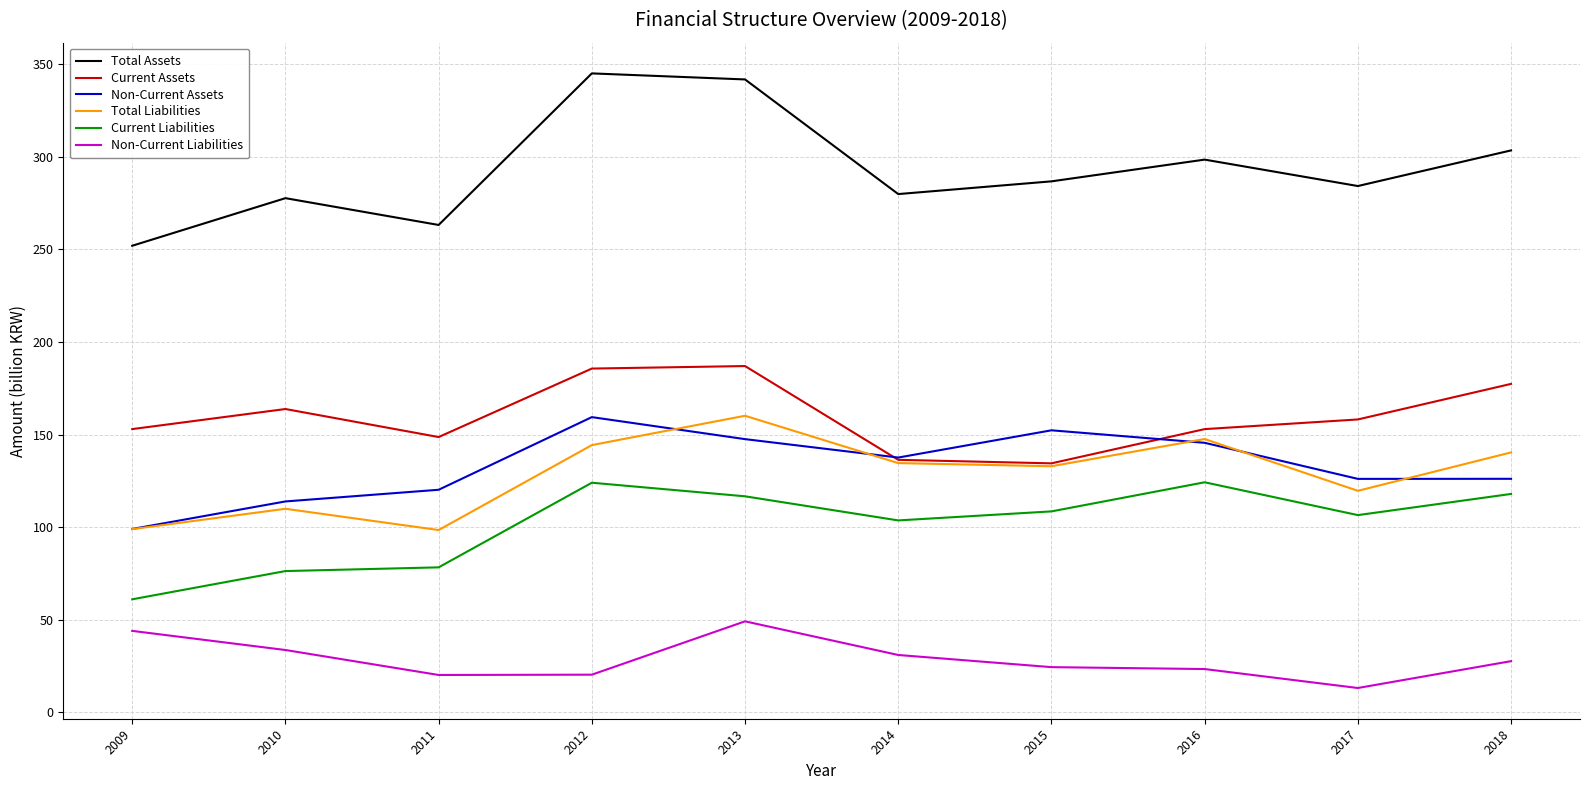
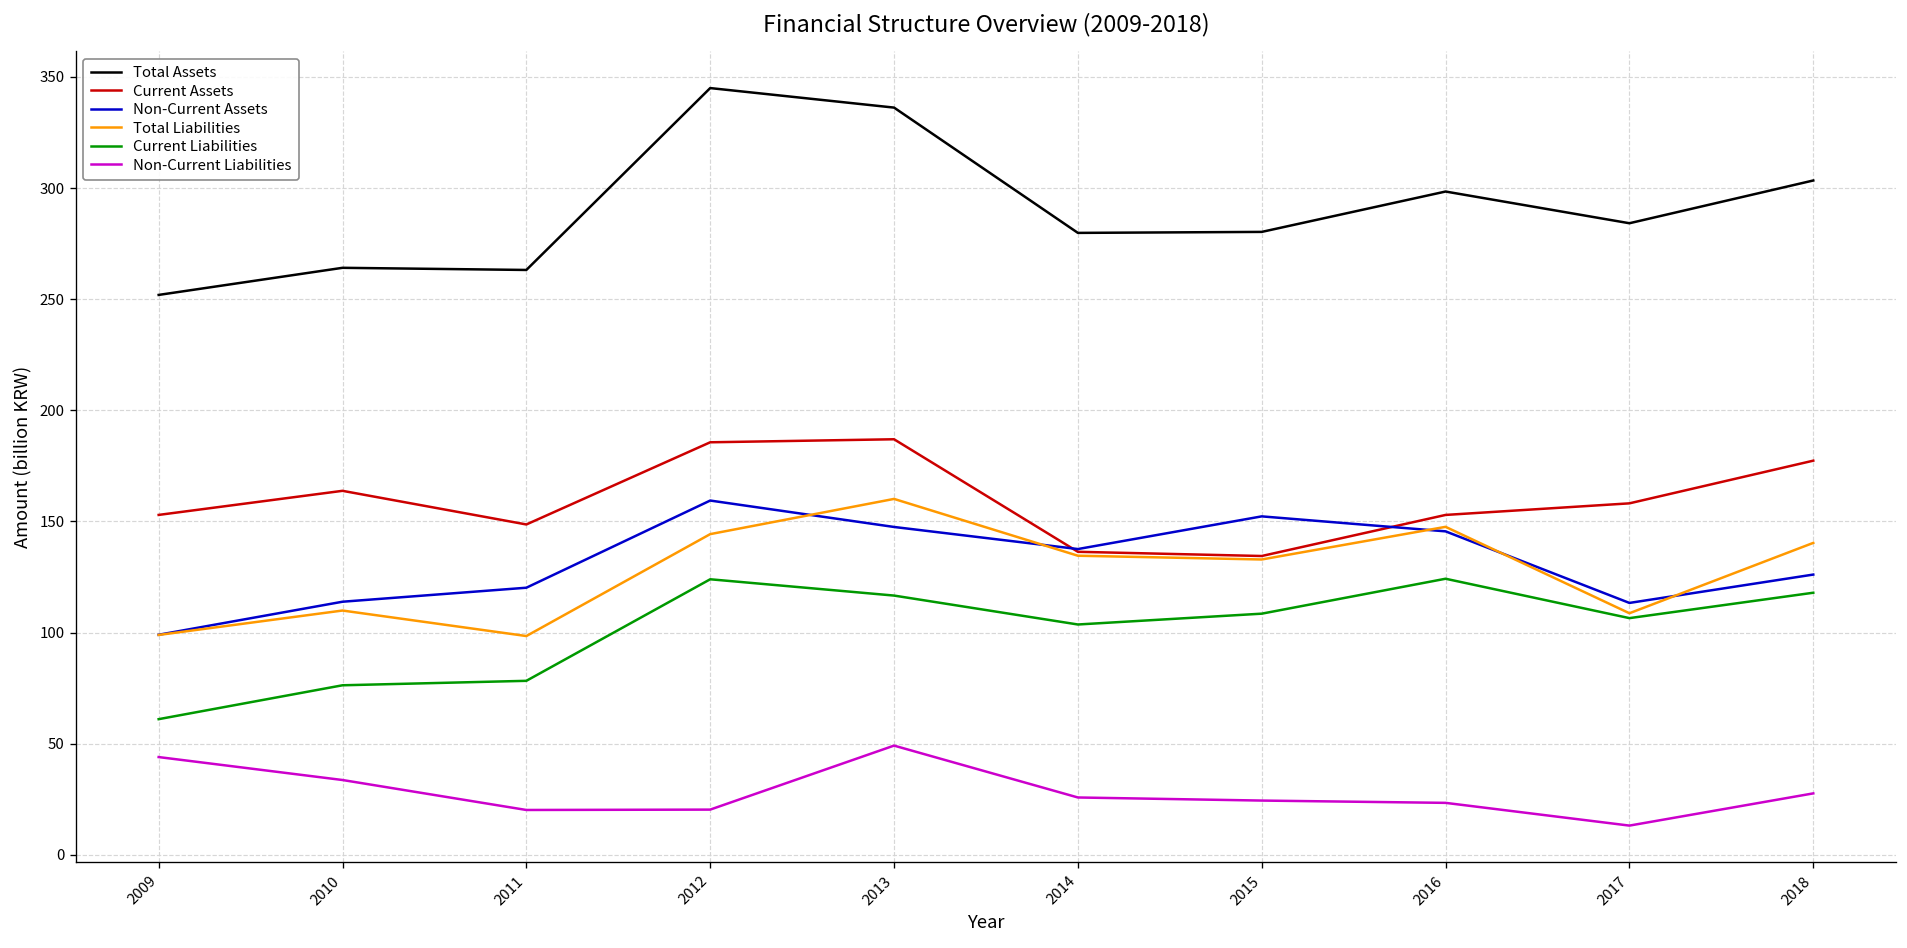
Total Assets, 2010: 278 -> 264
Total Assets, 2013: 342 -> 336
Non-Current Liabilities, 2014: 31 -> 26
Total Assets, 2015: 287 -> 280
Non-Current Assets, 2017: 126 -> 113
Total Liabilities, 2017: 120 -> 109
